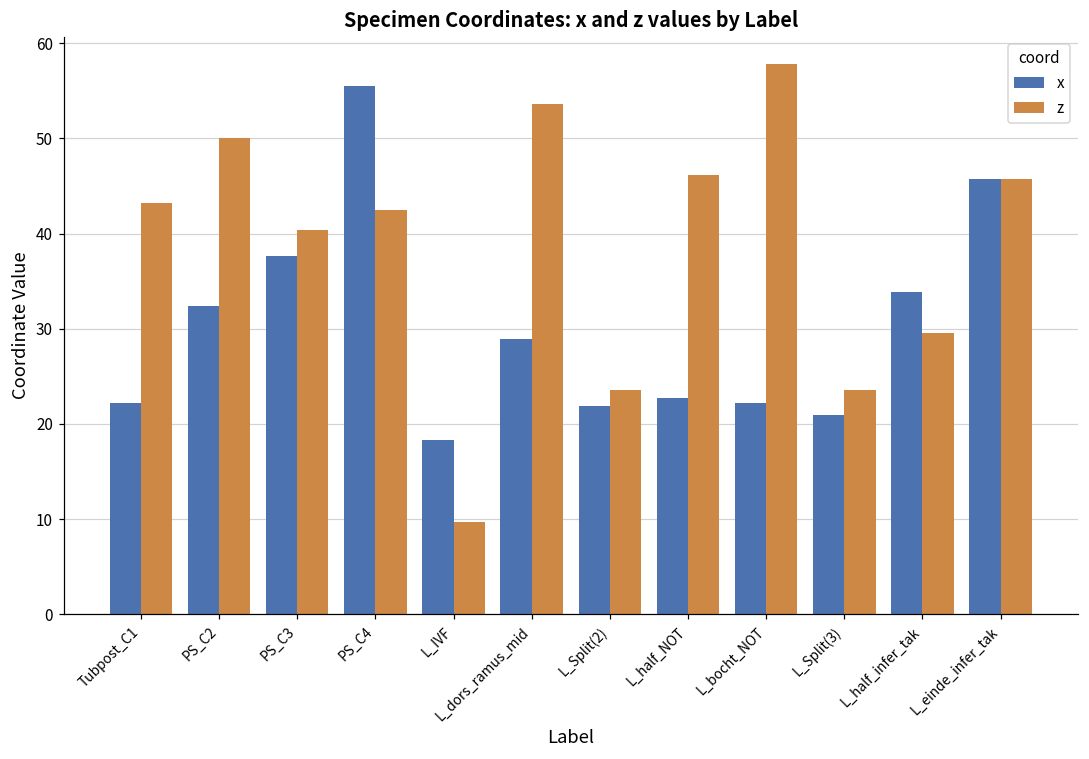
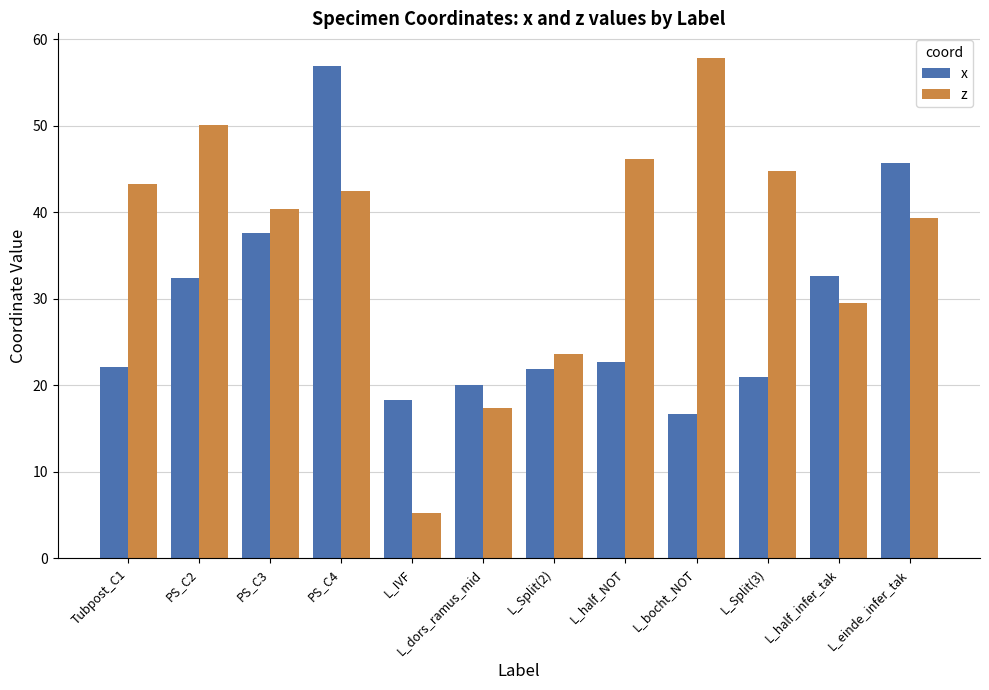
x, PS_C4: 56 -> 57
z, L_IVF: 10 -> 5
x, L_dors_ramus_mid: 29 -> 20
z, L_dors_ramus_mid: 54 -> 17
x, L_bocht_NOT: 22 -> 17
z, L_Split(3): 24 -> 45
x, L_half_infer_tak: 34 -> 33
z, L_einde_infer_tak: 46 -> 39
